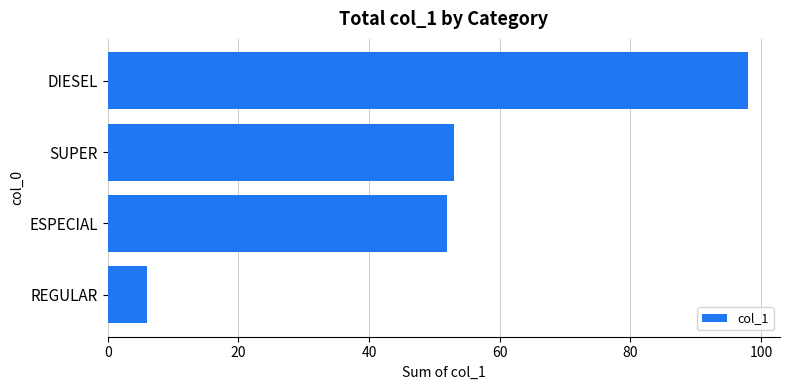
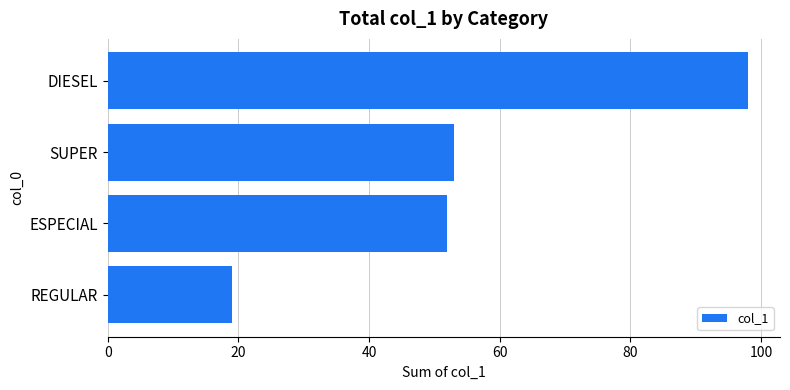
REGULAR: 6 -> 19
